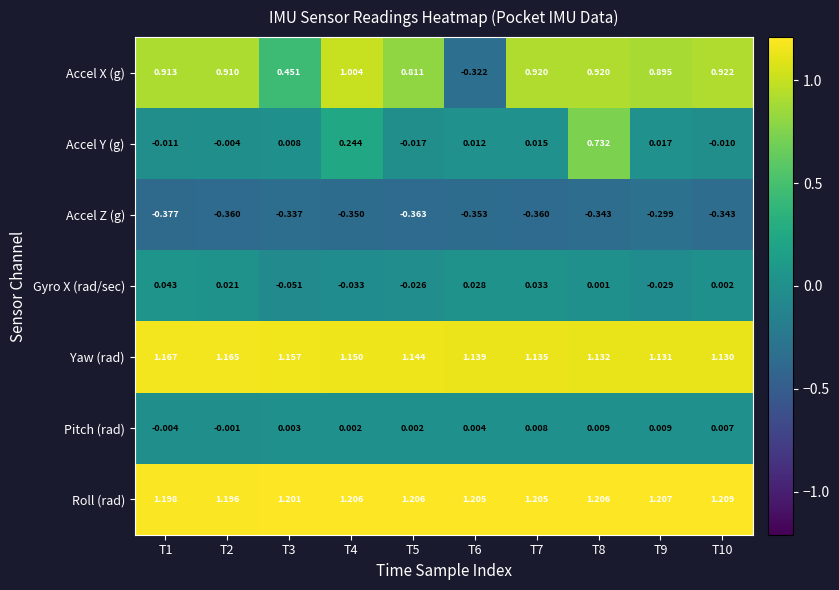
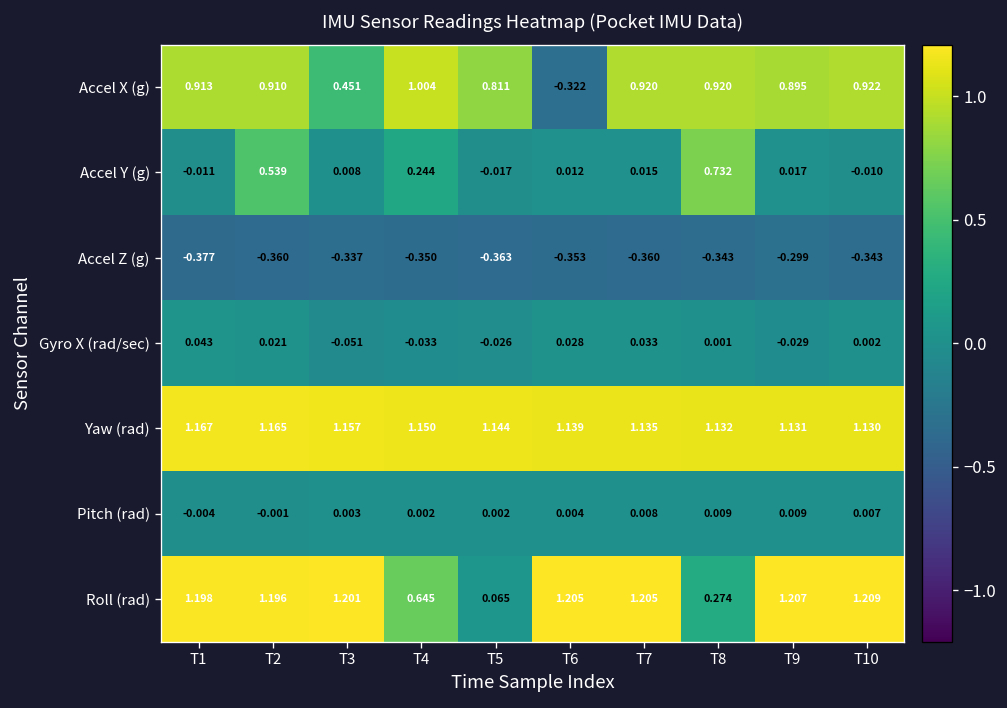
Accel Y (g), T2: -0.004 -> 0.539
Roll (rad), T4: 1.206 -> 0.645
Roll (rad), T5: 1.206 -> 0.065
Roll (rad), T8: 1.206 -> 0.274
